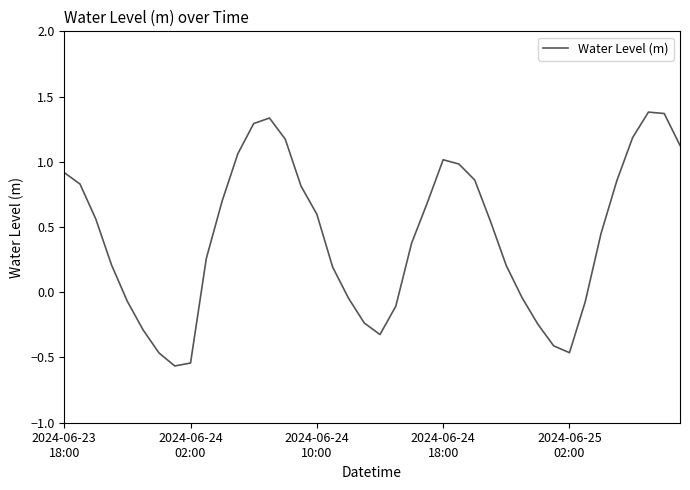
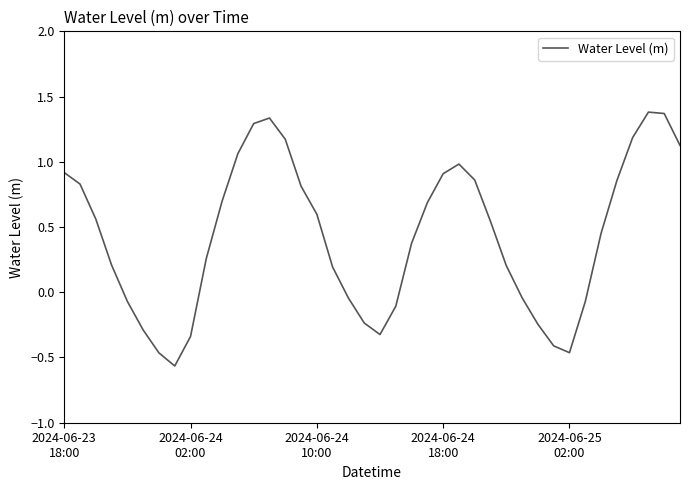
2024-06-24 02:00: -0.54 -> -0.34
2024-06-24 18:00: 1.02 -> 0.91
